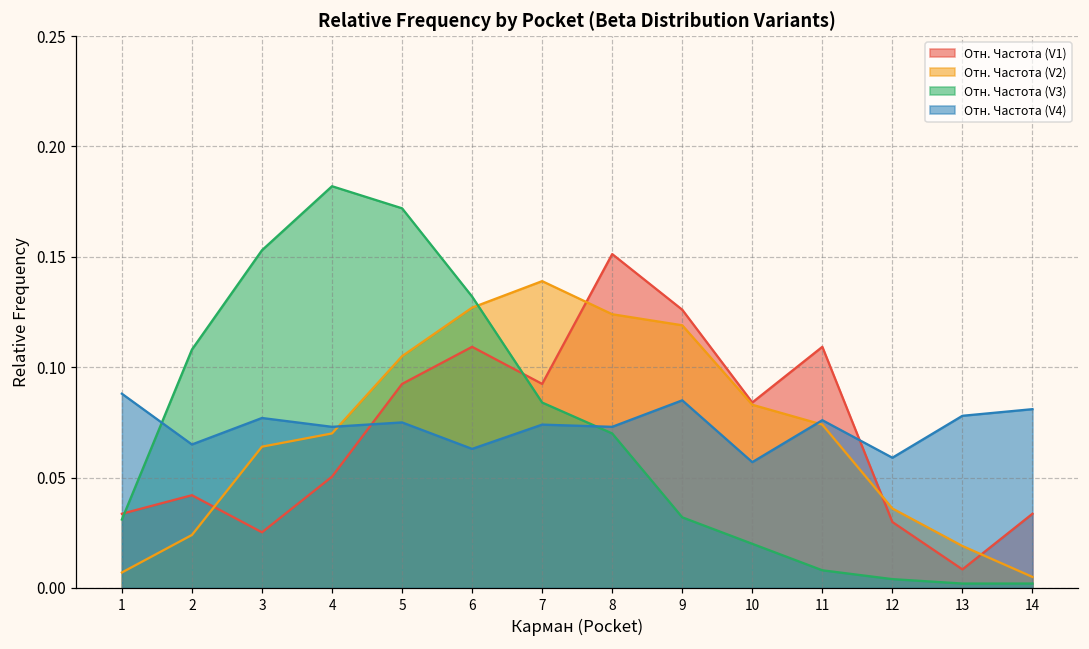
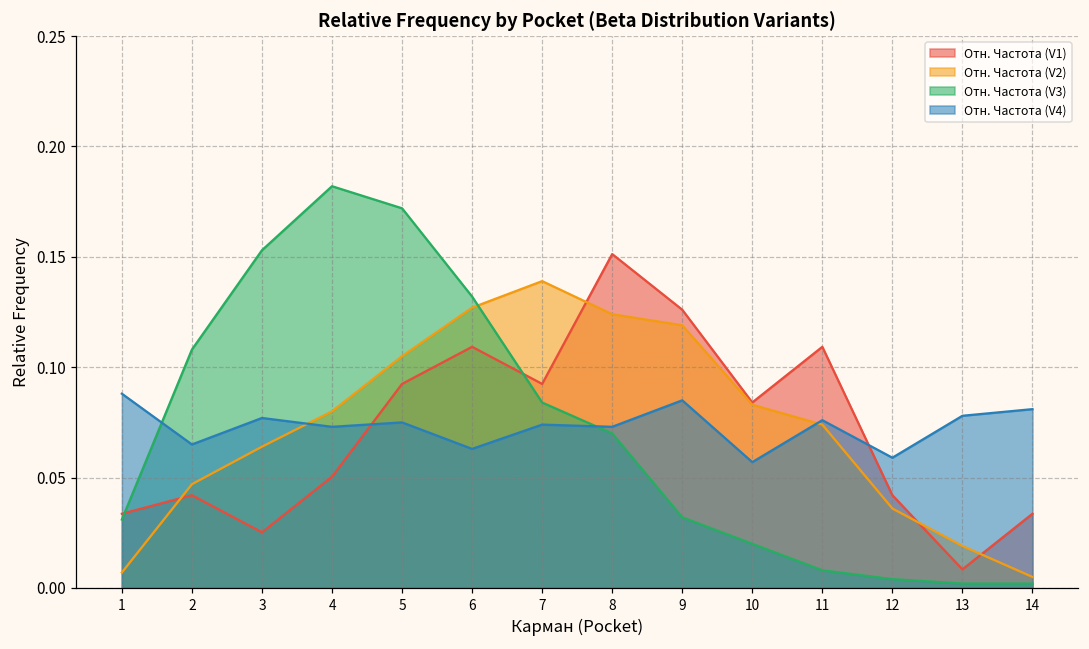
Отн. Частота (V2), 2: 0.024 -> 0.047
Отн. Частота (V2), 4: 0.07 -> 0.08
Отн. Частота (V1), 12: 0.030 -> 0.042
